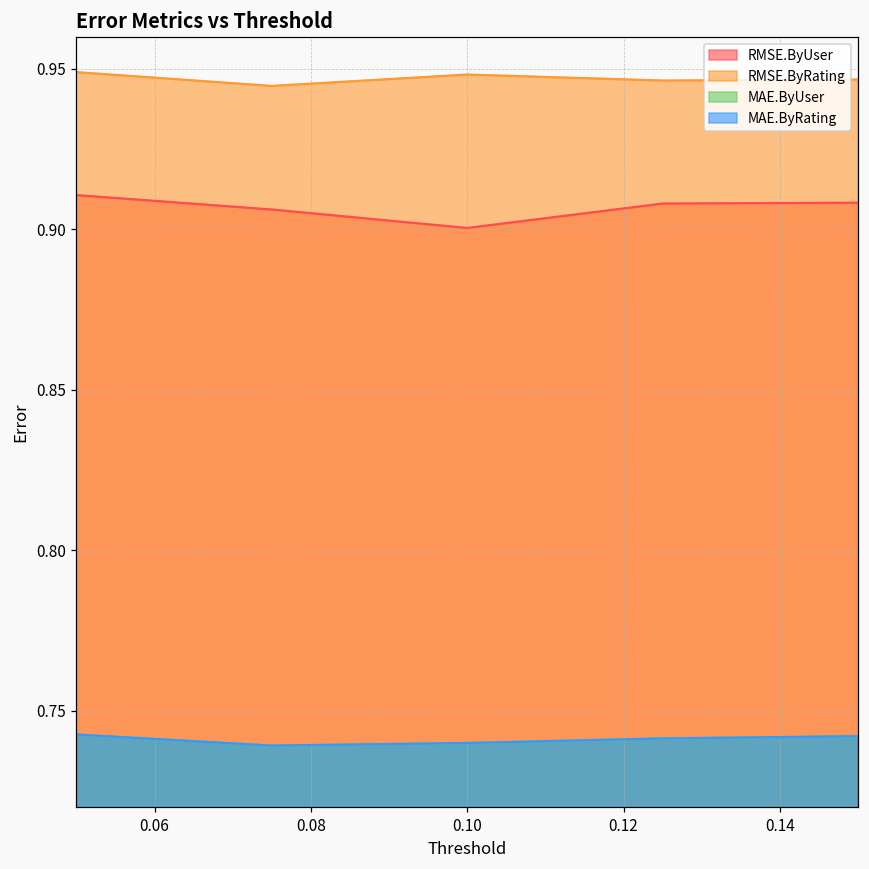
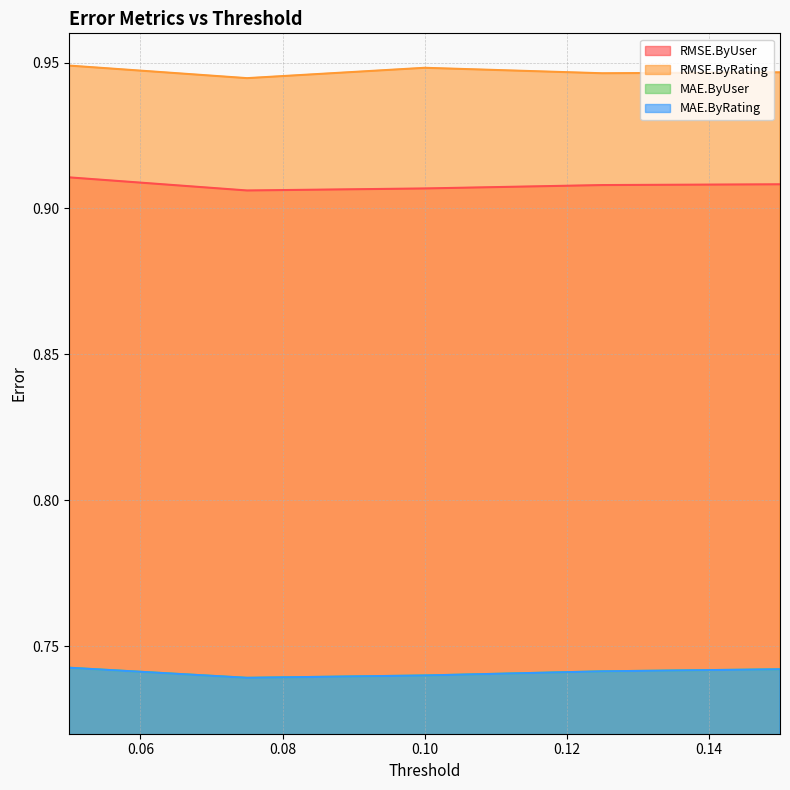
RMSE.ByUser, 0.10: 0.900 -> 0.907
